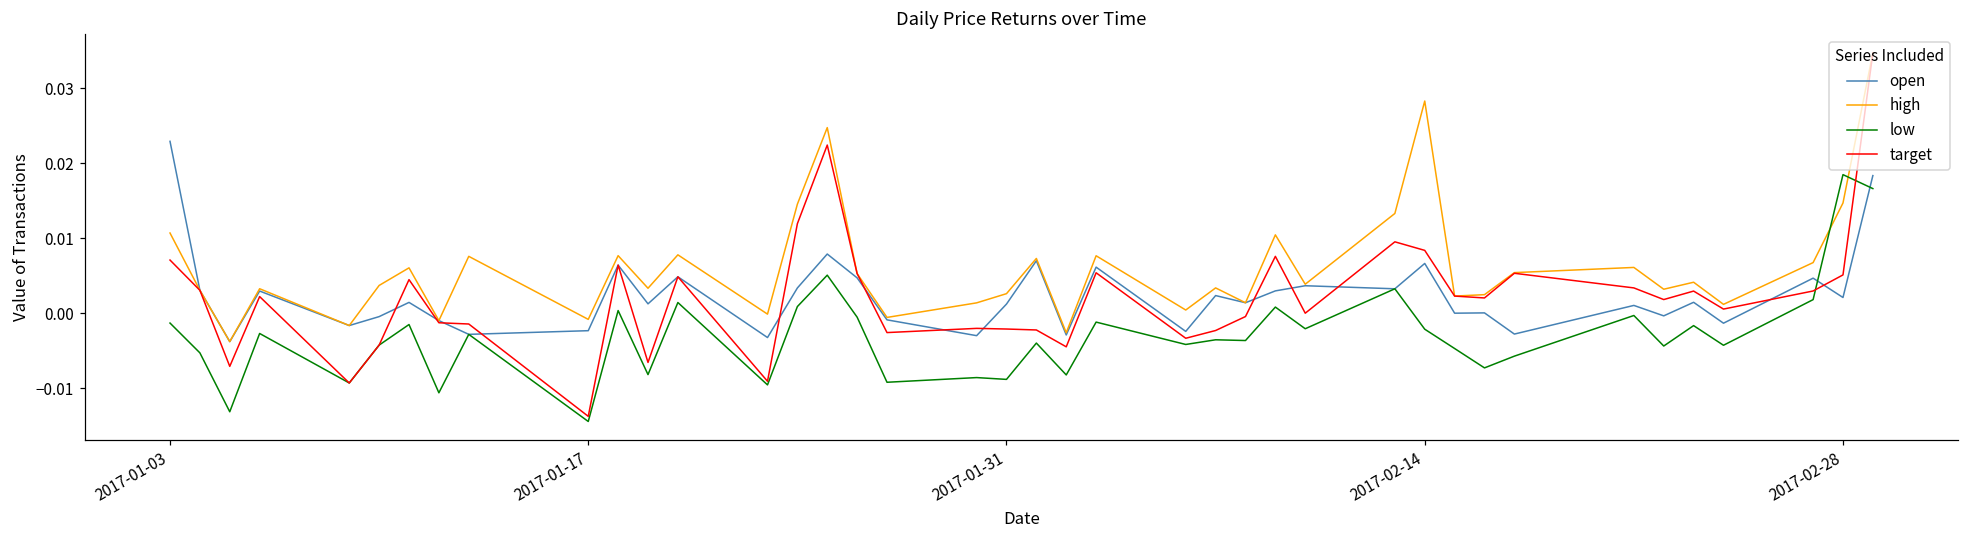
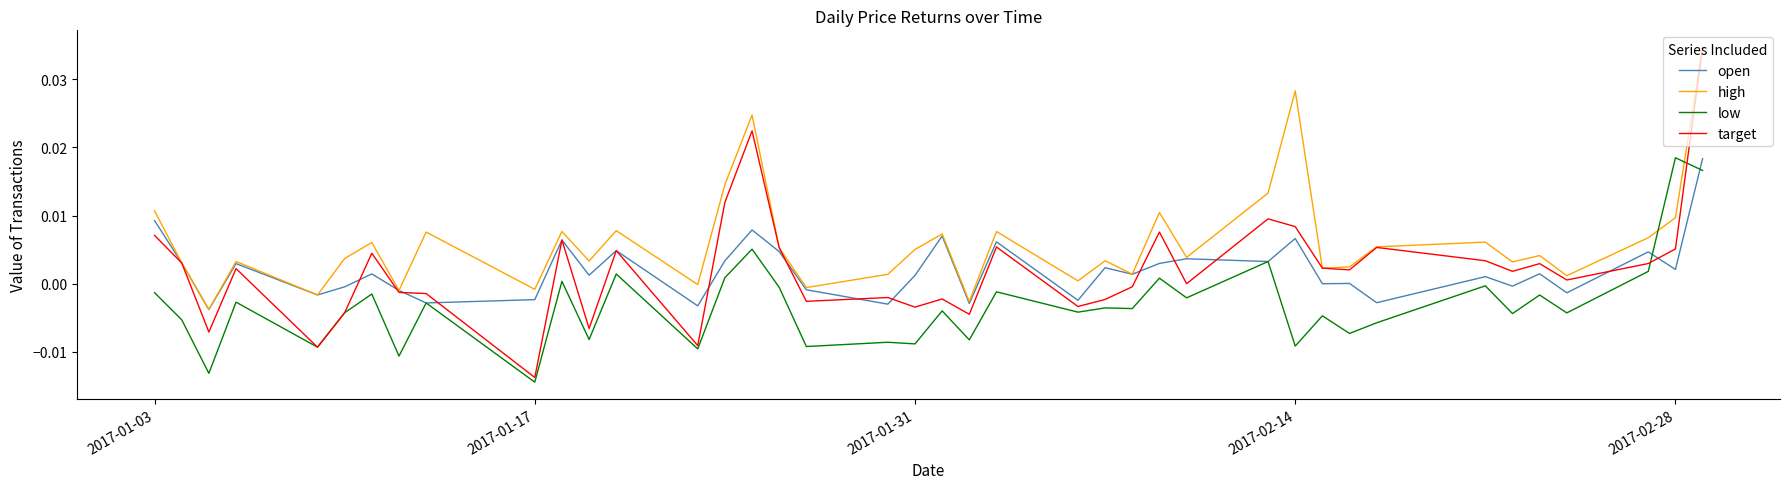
open, 2017-01-03: 0.023 -> 0.009
high, 2017-01-31: 0.003 -> 0.005
target, 2017-01-31: -0.002 -> -0.003
low, 2017-02-14: -0.002 -> -0.009
high, 2017-02-28: 0.015 -> 0.010
